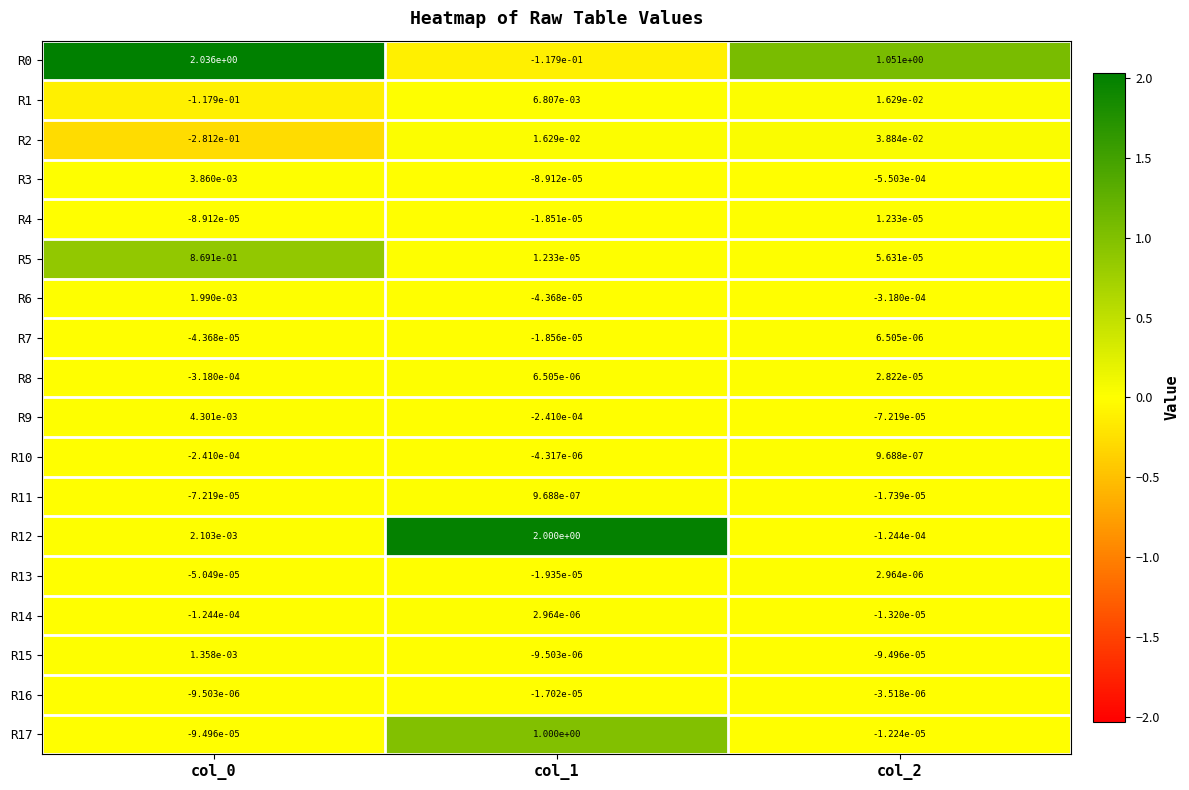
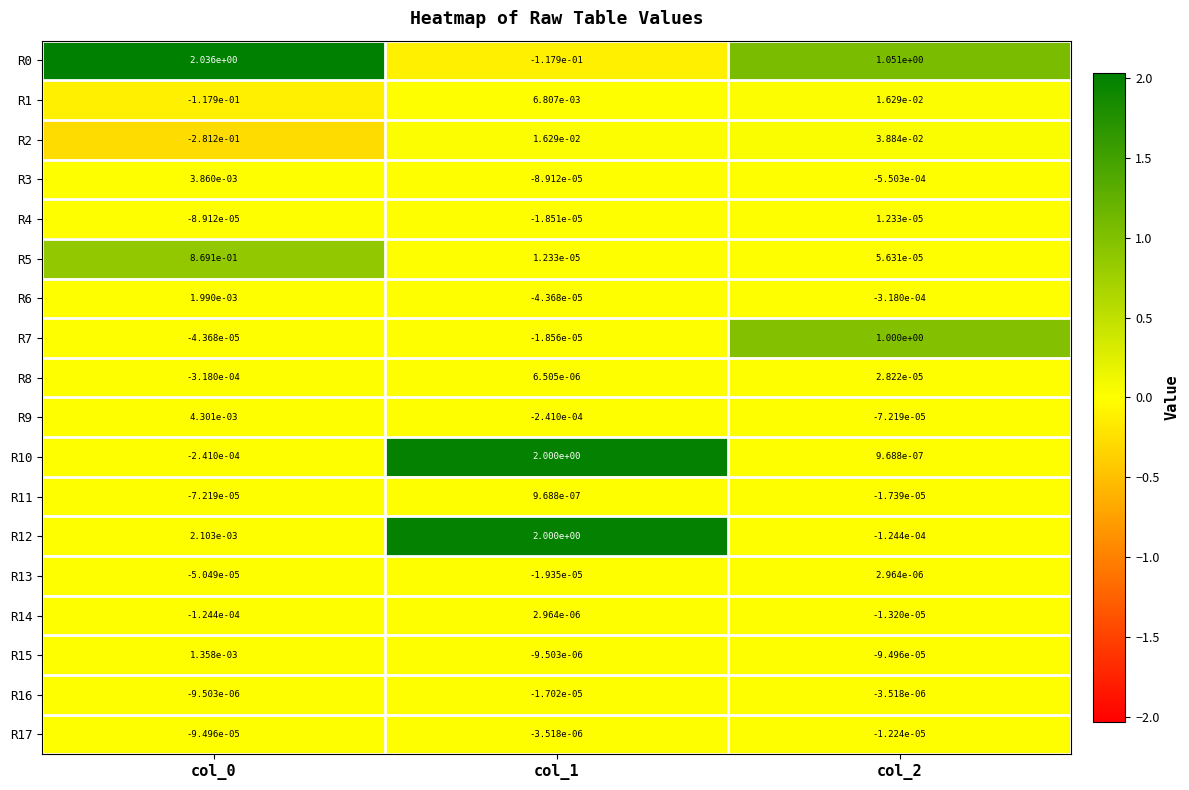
R7, col_2: 6.505e-06 -> 1.000e+00
R10, col_1: -4.317e-06 -> 2.000e+00
R17, col_1: 1.000e+00 -> -3.518e-06
